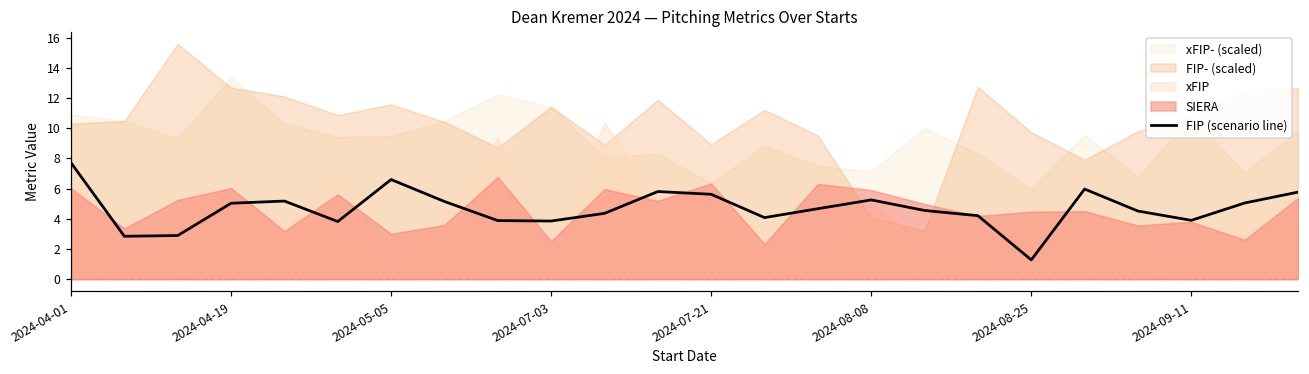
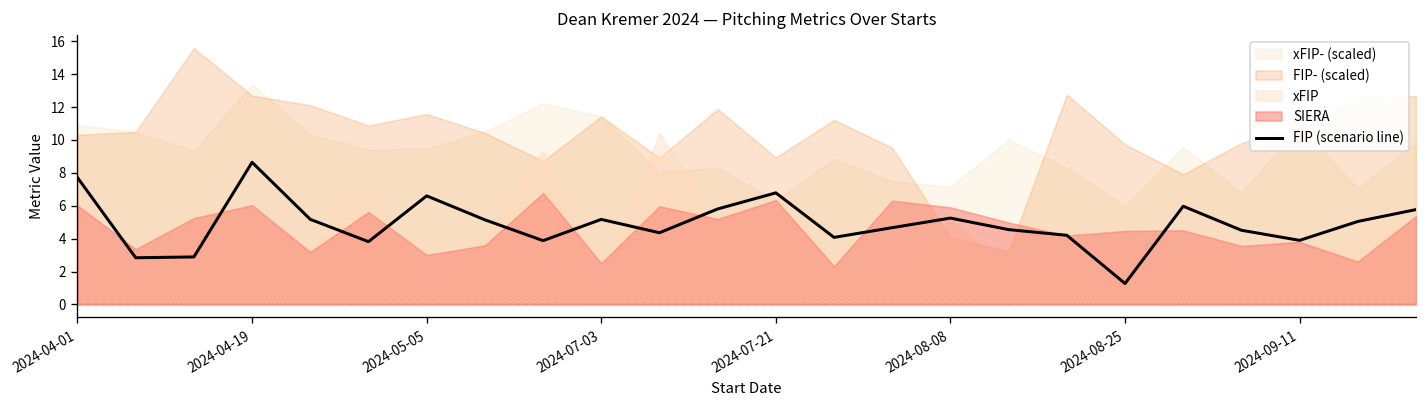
FIP (scenario line), 2024-04-19: 5.0 -> 8.6
FIP (scenario line), 2024-07-03: 3.8 -> 5.2
FIP (scenario line), 2024-07-21: 5.6 -> 6.8
